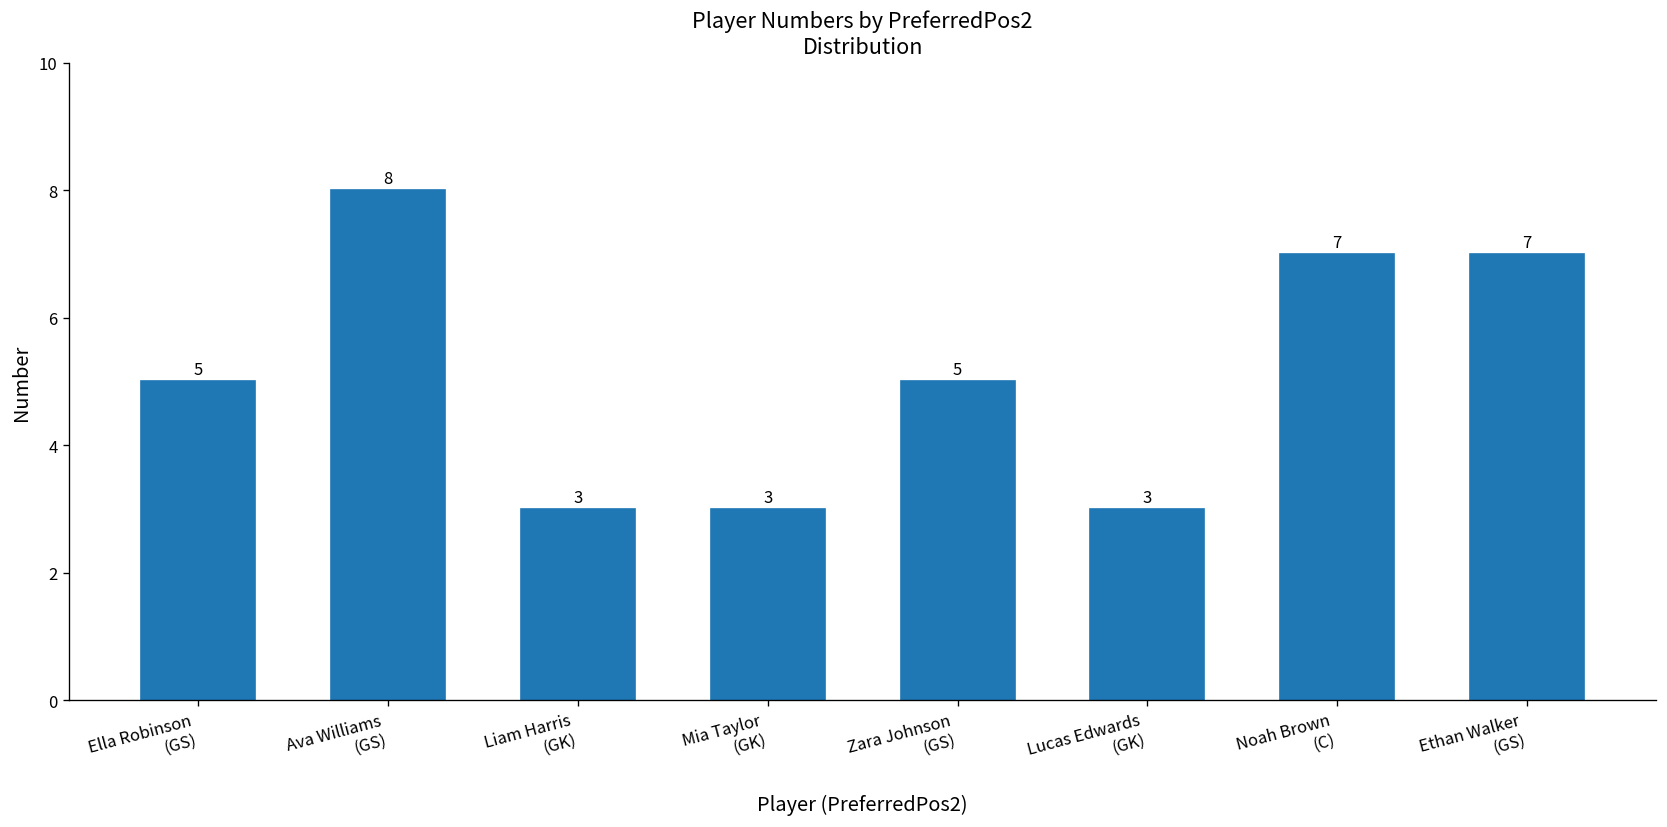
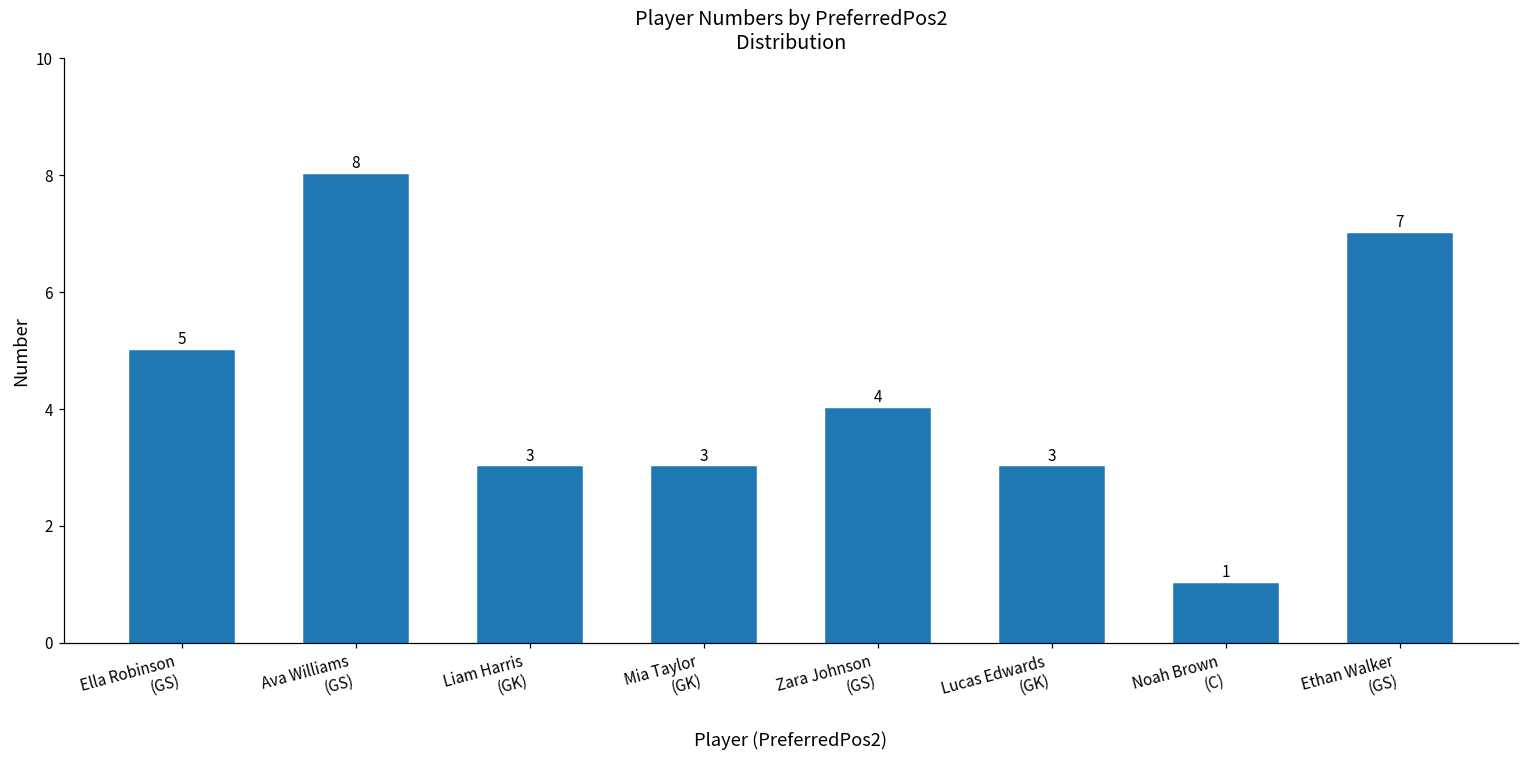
Zara Johnson (GS): 5 -> 4
Noah Brown (C): 7 -> 1
